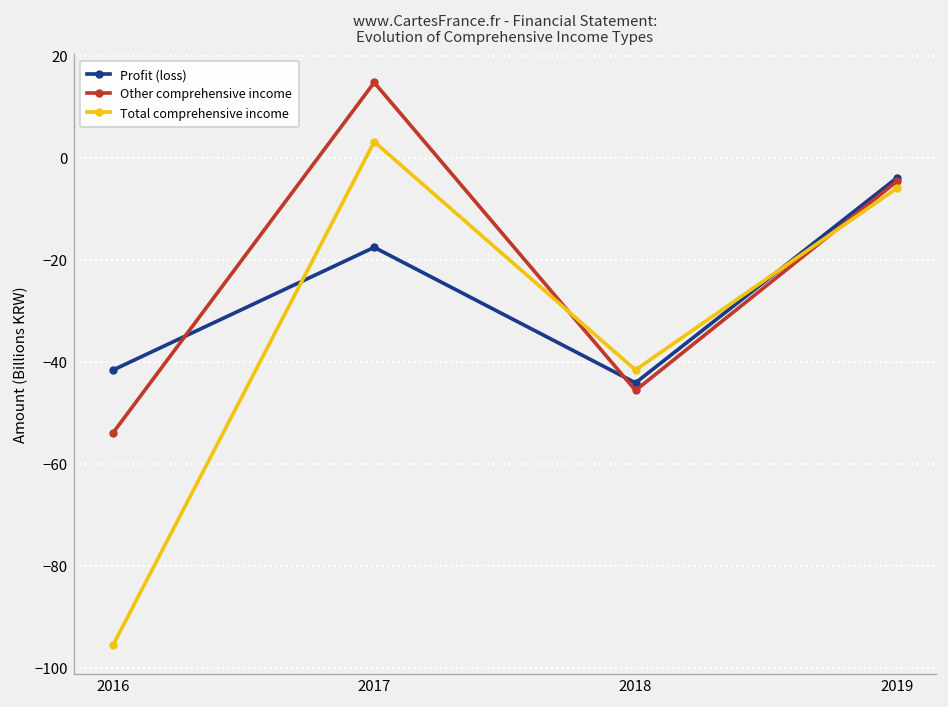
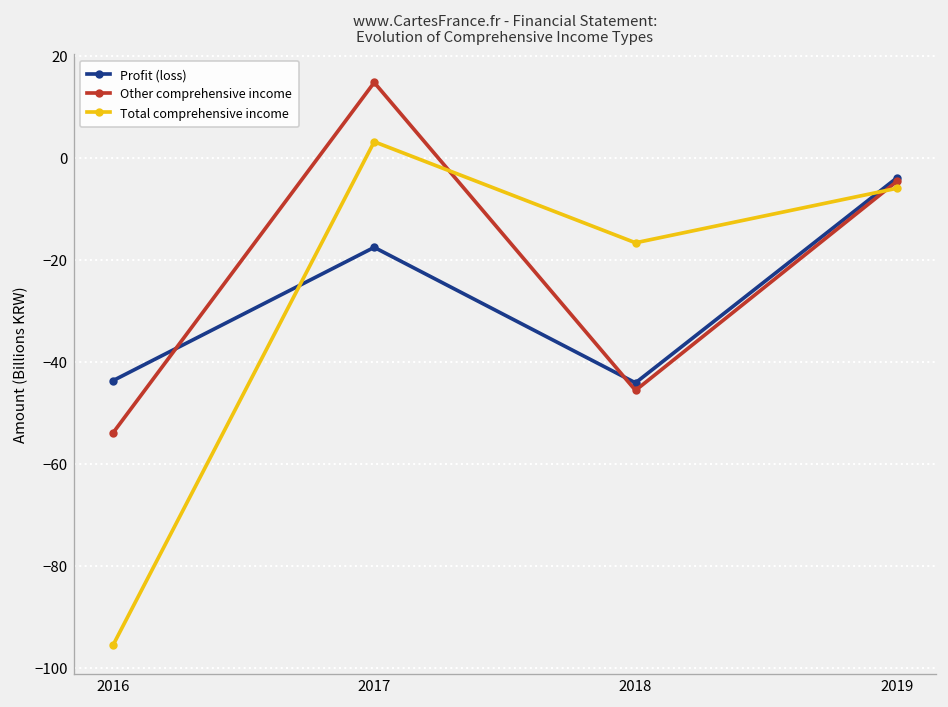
Profit (loss), 2016: -42 -> -44
Total comprehensive income, 2018: -42 -> -17
